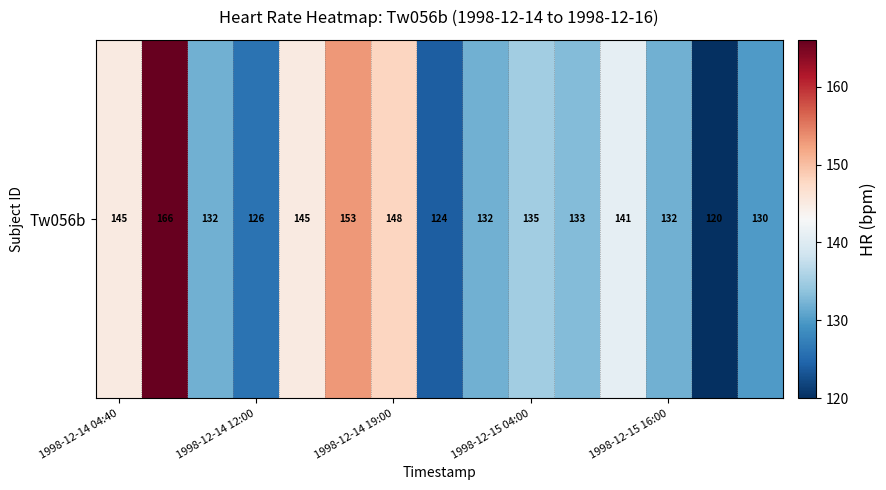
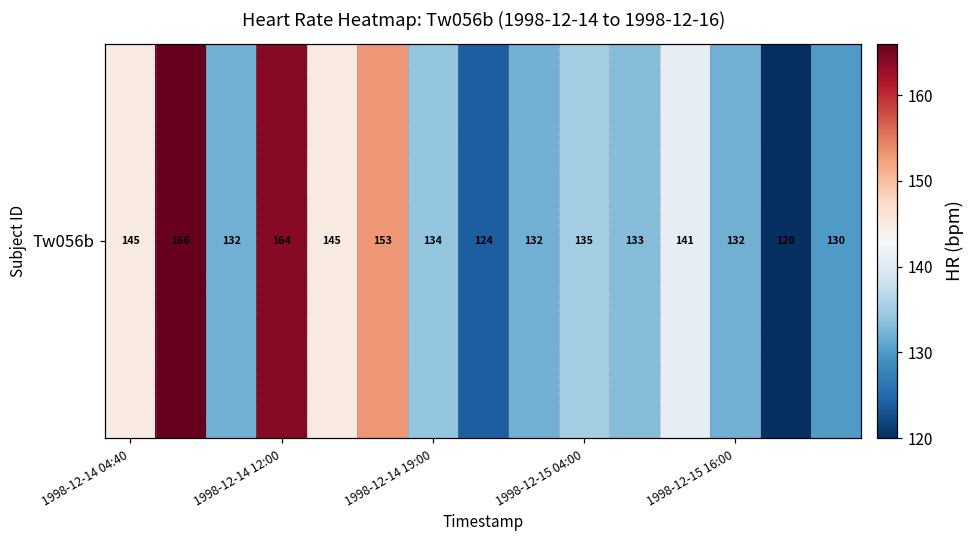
Tw056b, 1998-12-14 12:00: 126 -> 164
Tw056b, 1998-12-14 19:00: 148 -> 134
